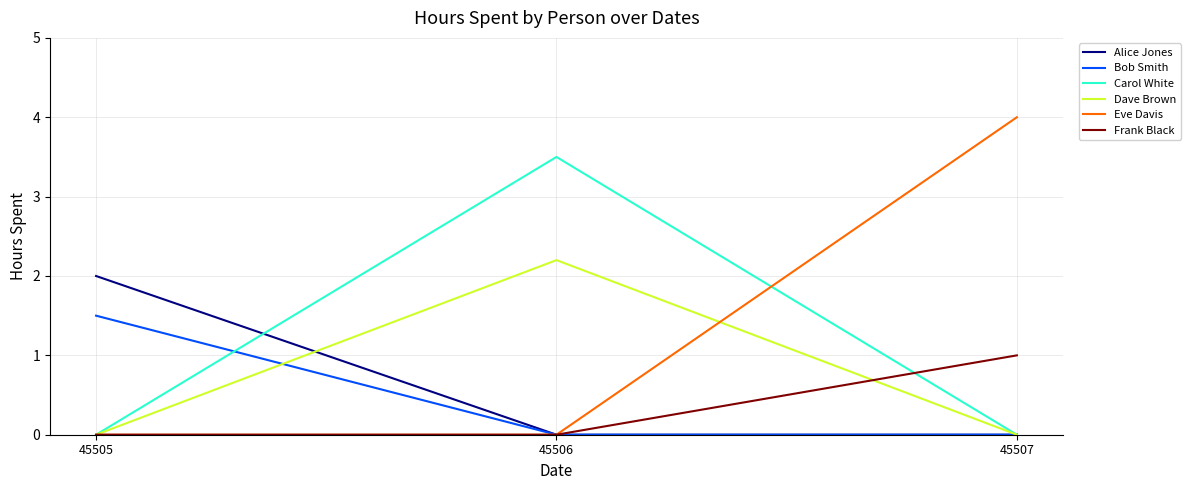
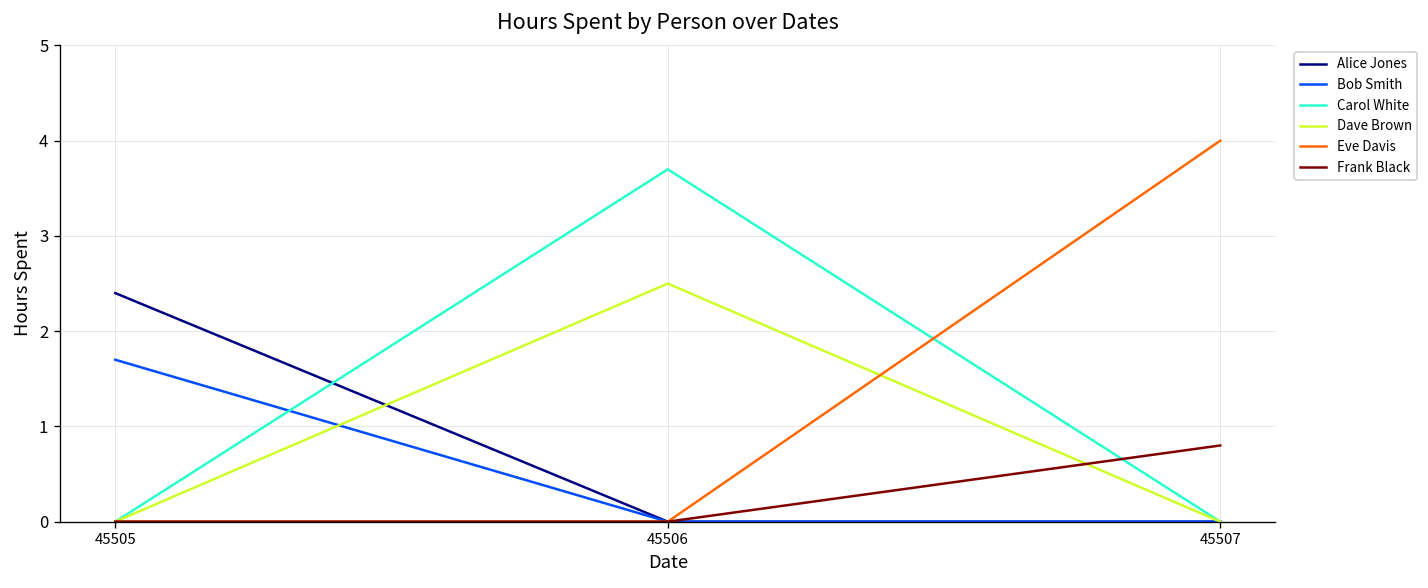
Alice Jones, 45505: 2.0 -> 2.4
Bob Smith, 45505: 1.5 -> 1.7
Carol White, 45506: 3.5 -> 3.7
Dave Brown, 45506: 2.2 -> 2.5
Frank Black, 45507: 1.0 -> 0.8
